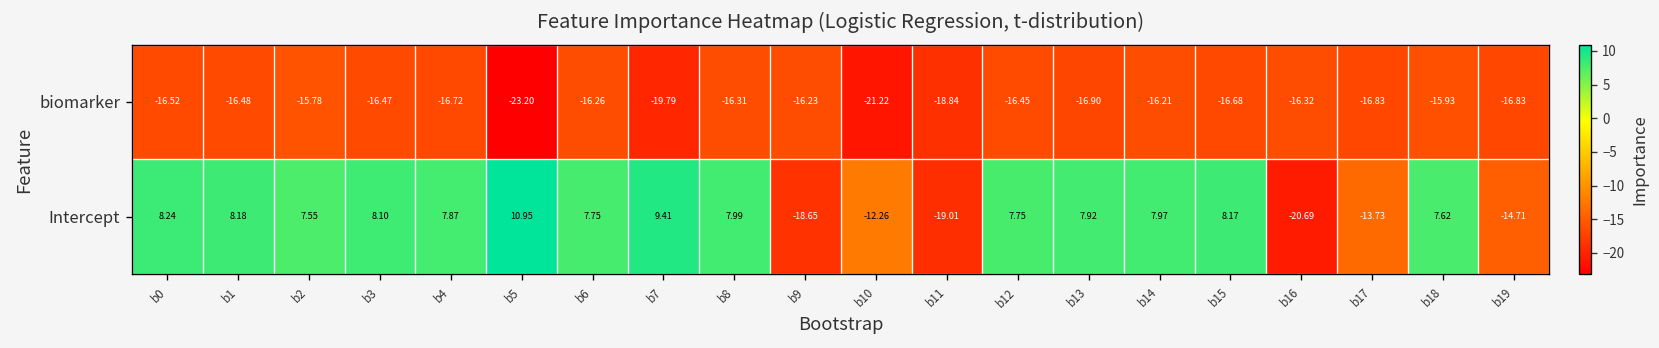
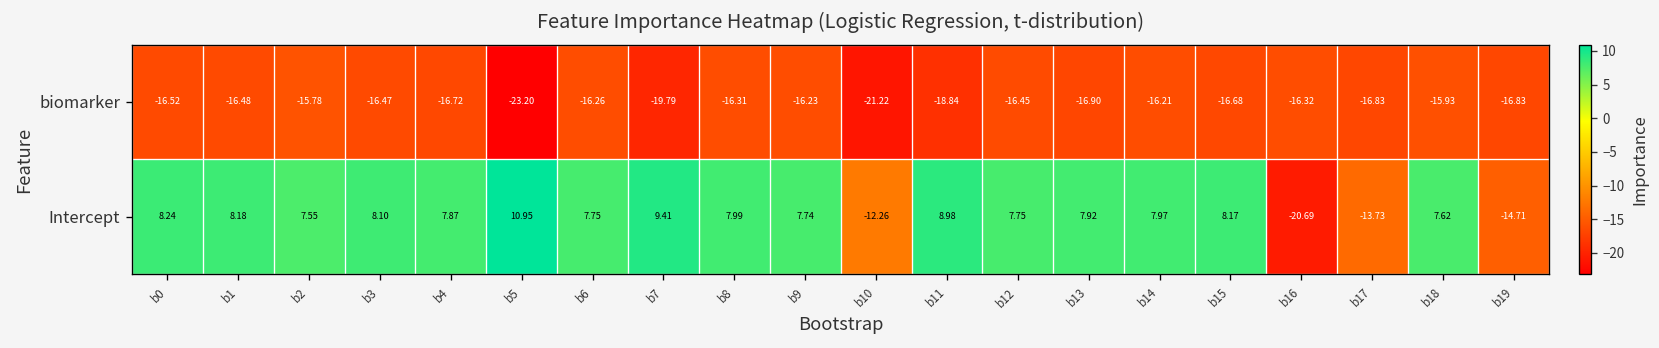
Intercept, b9: -18.65 -> 7.74
Intercept, b11: -19.01 -> 8.98
